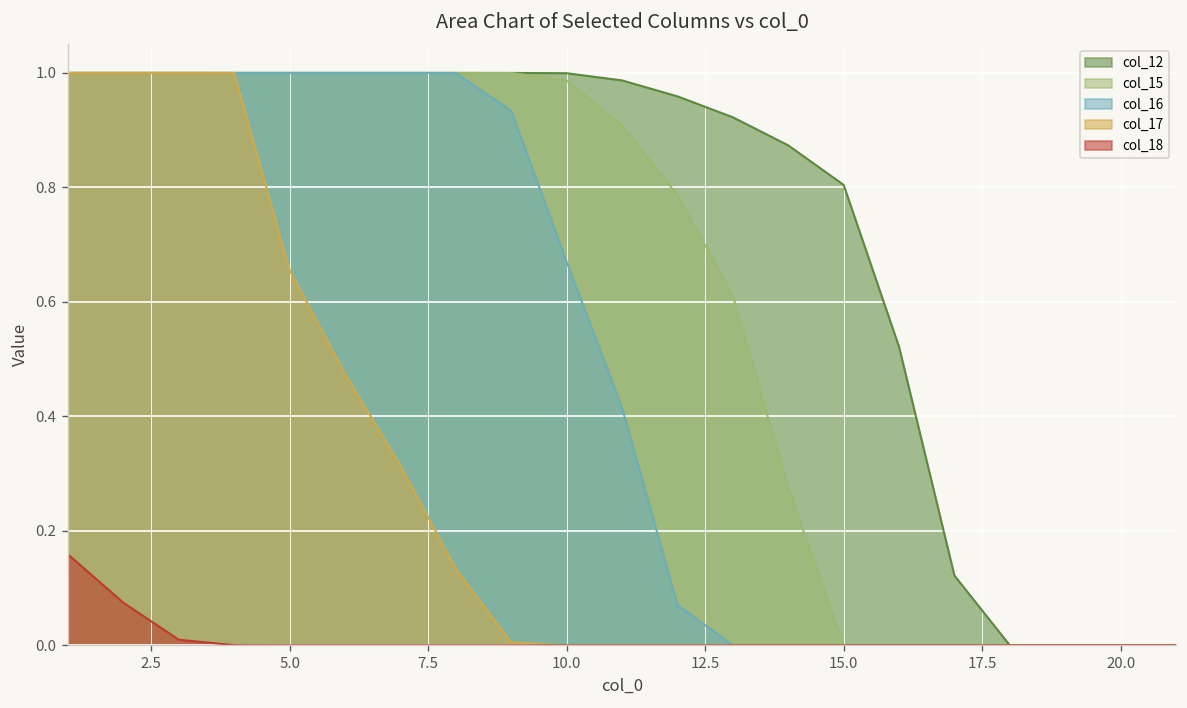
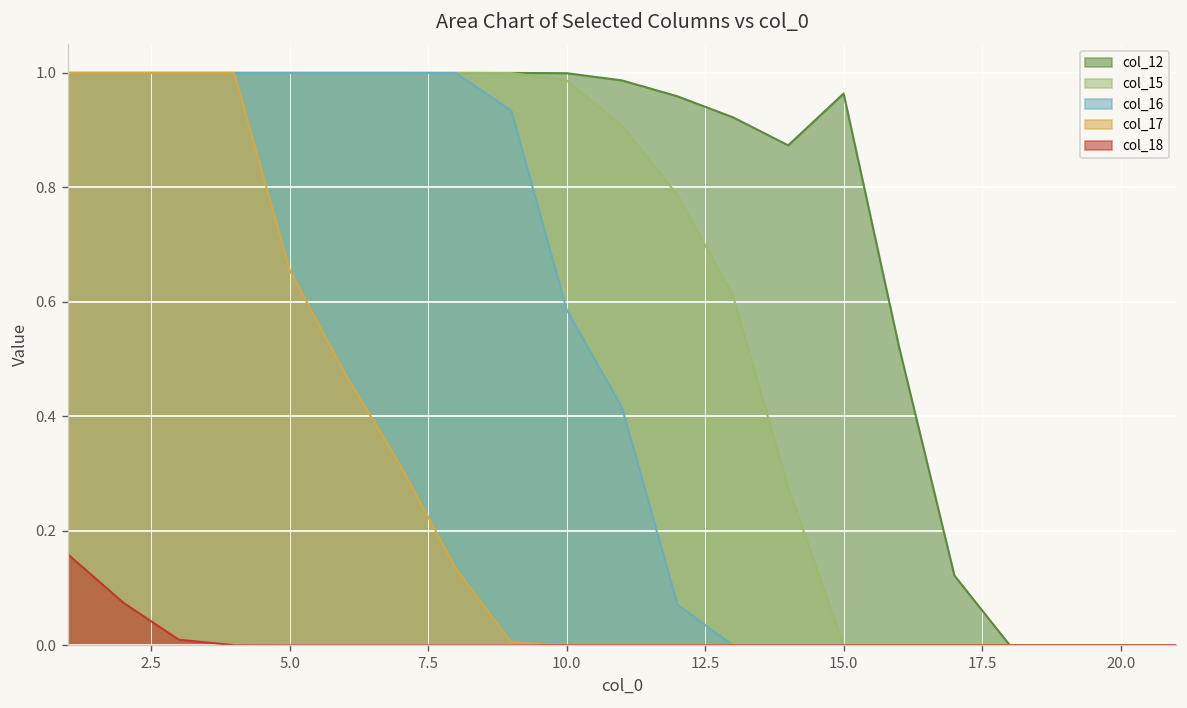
col_16, 10.0: 0.67 -> 0.59
col_12, 15.0: 0.80 -> 0.96
